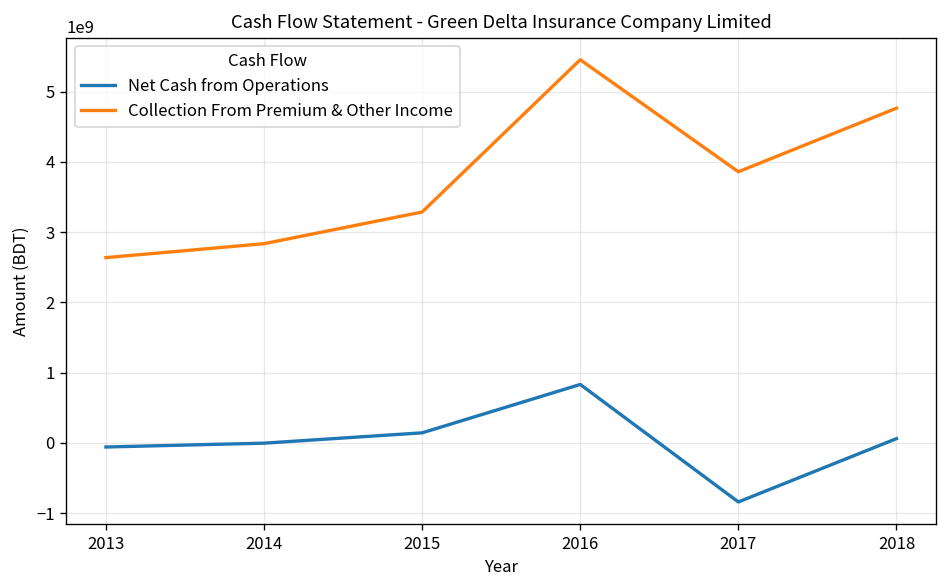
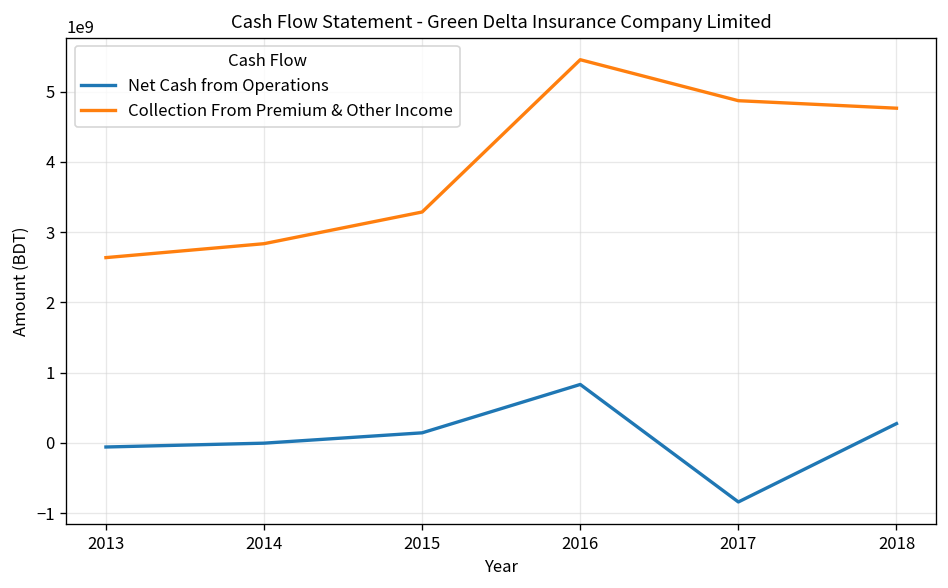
Collection From Premium & Other Income, 2017: 3900000000 -> 4900000000
Net Cash from Operations, 2018: 100000000 -> 300000000
